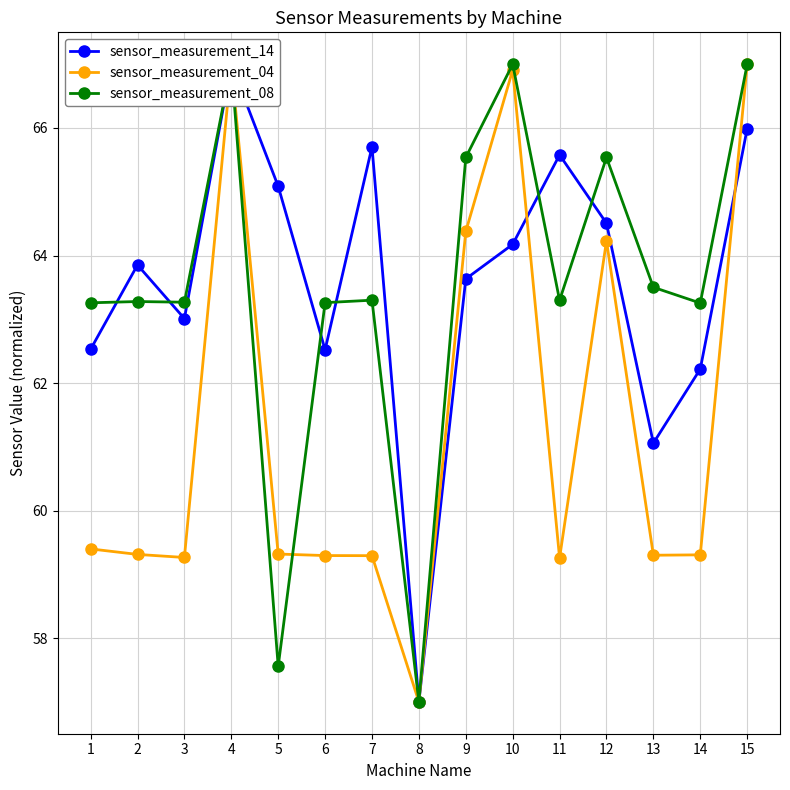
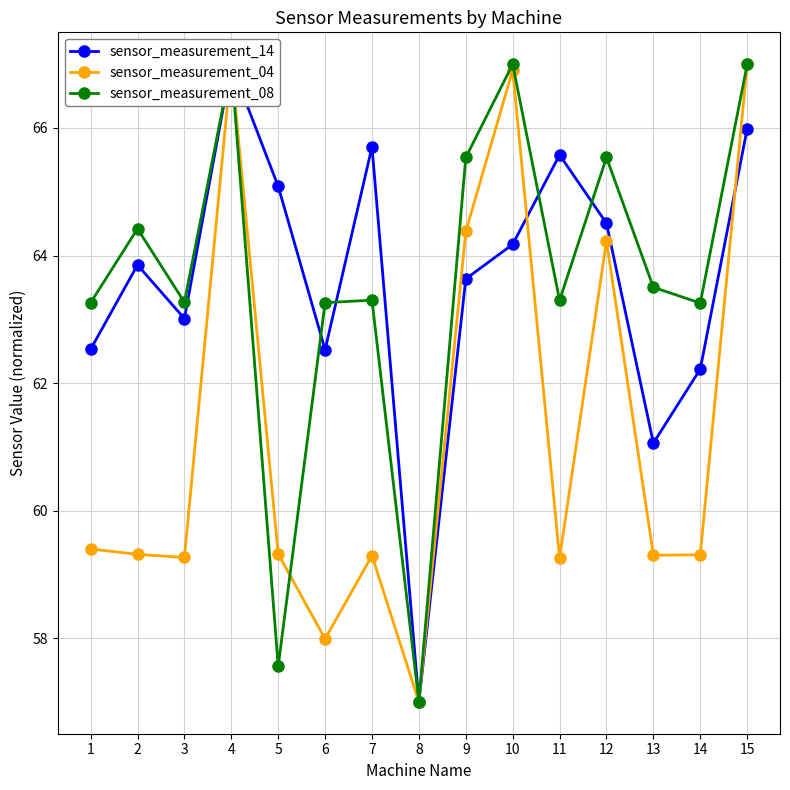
sensor_measurement_08, 2: 63.3 -> 64.4
sensor_measurement_04, 6: 59.3 -> 58.0
